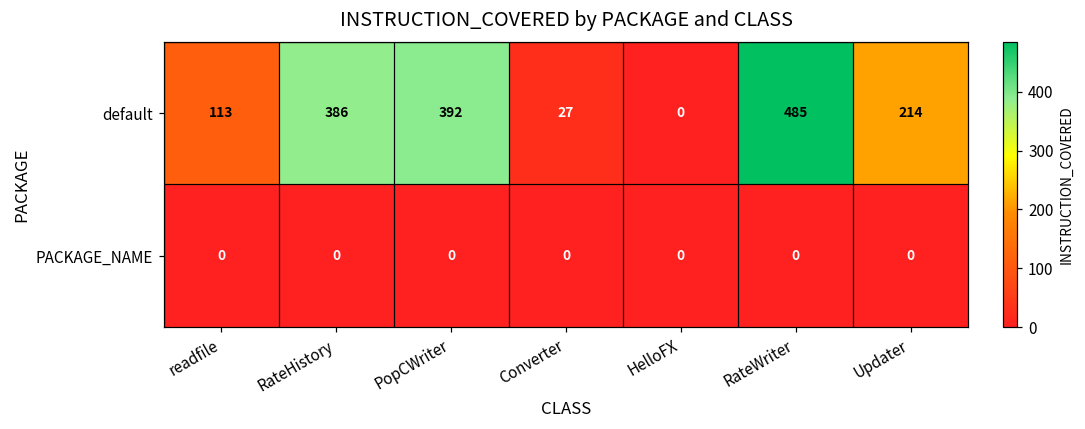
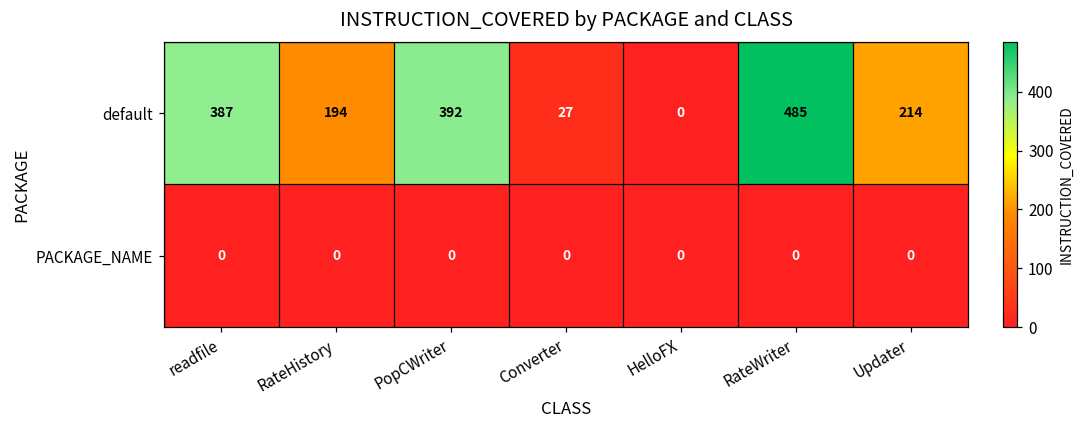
default, readfile: 113 -> 387
default, RateHistory: 386 -> 194
